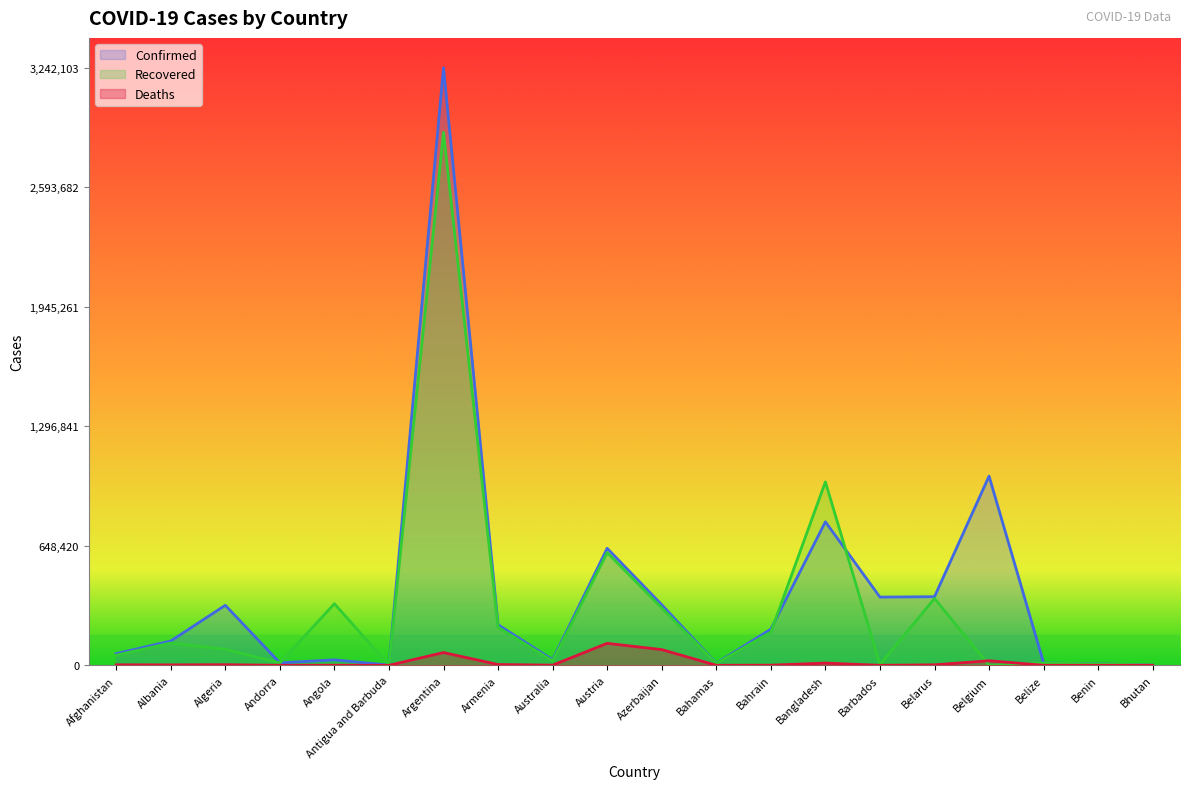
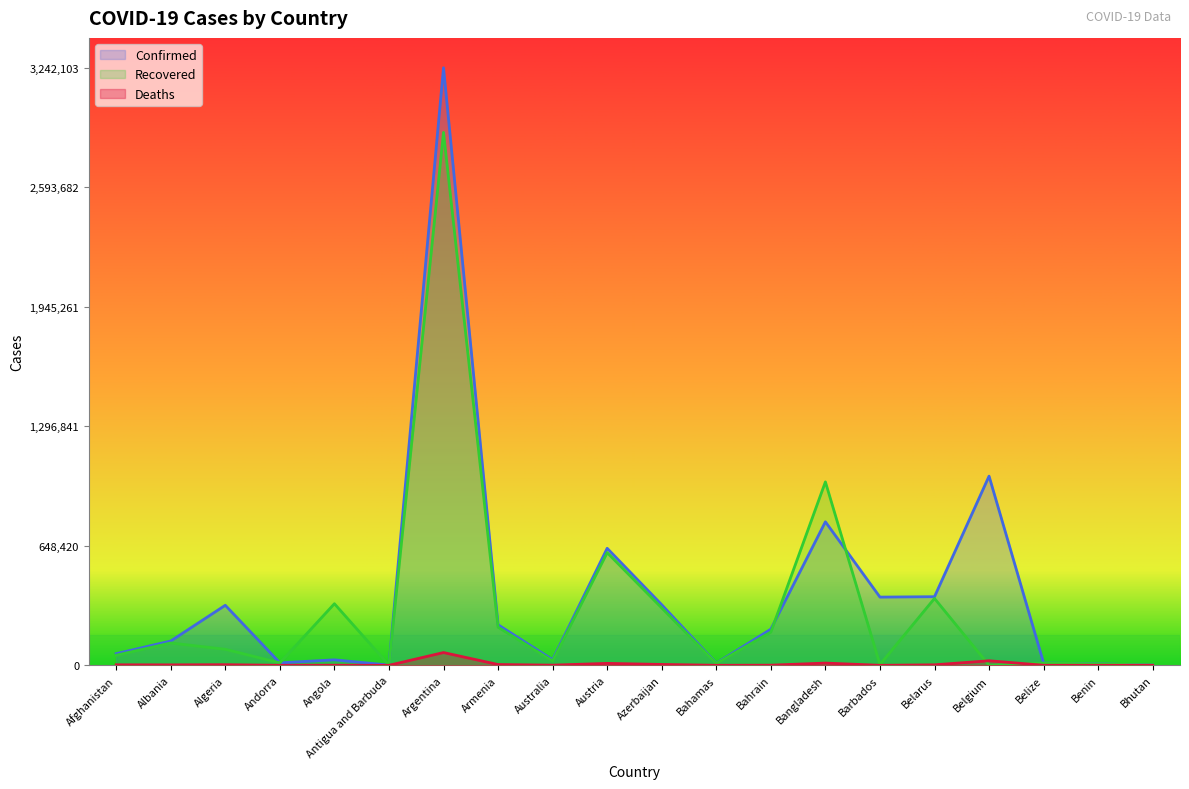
Deaths, Austria: 120,000 -> 10,000
Deaths, Azerbaijan: 90,000 -> 0
